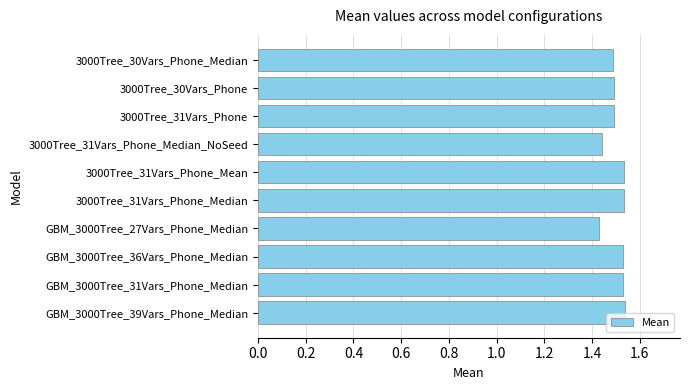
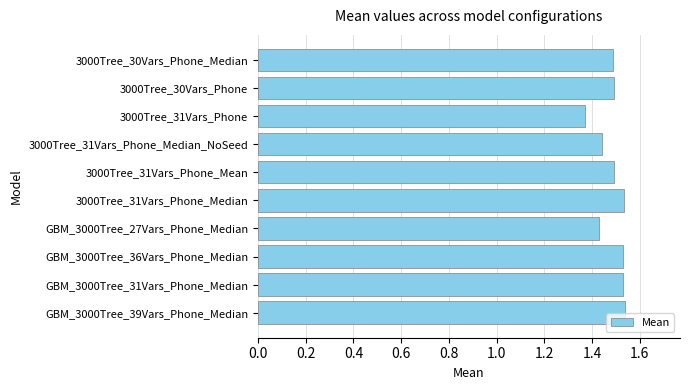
3000Tree_31Vars_Phone: 1.49 -> 1.37
3000Tree_31Vars_Phone_Mean: 1.53 -> 1.49
